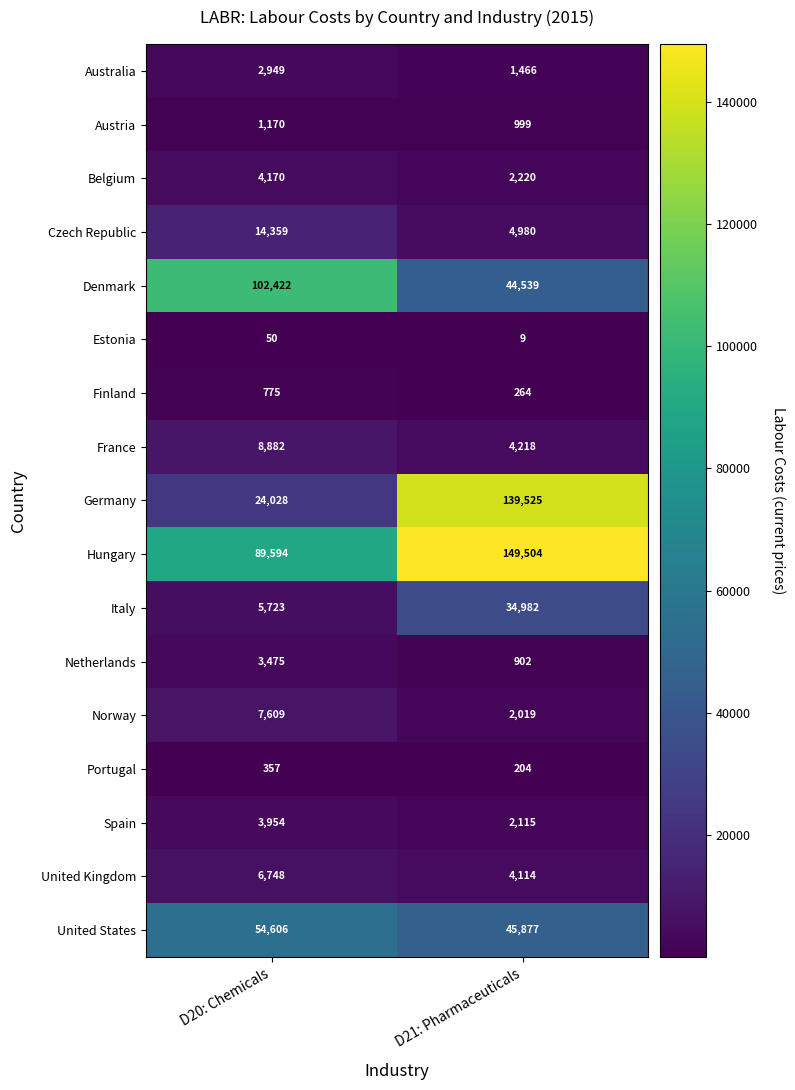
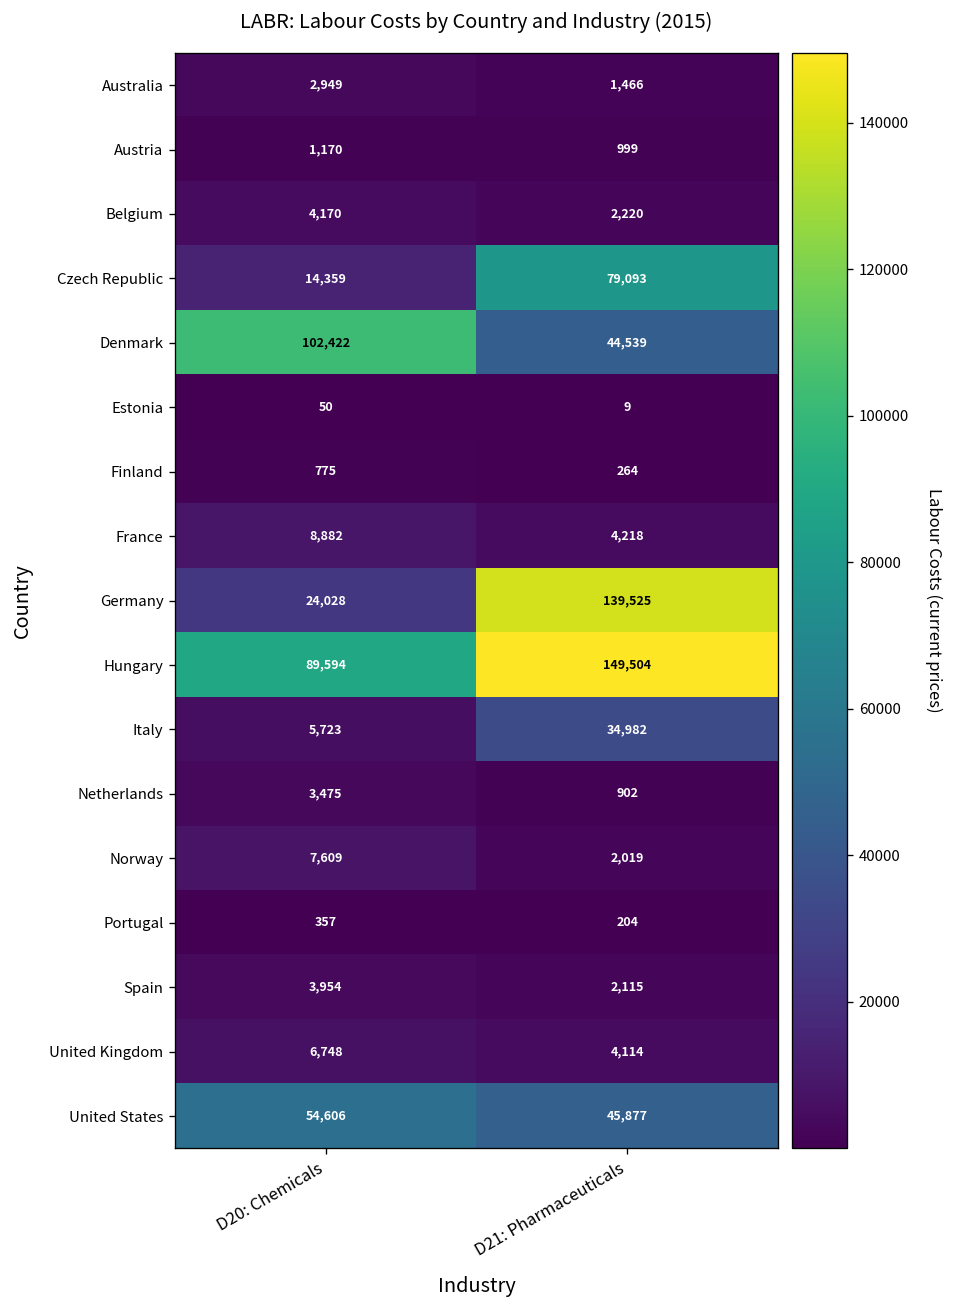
Czech Republic, D21: Pharmaceuticals: 4,980 -> 79,093
